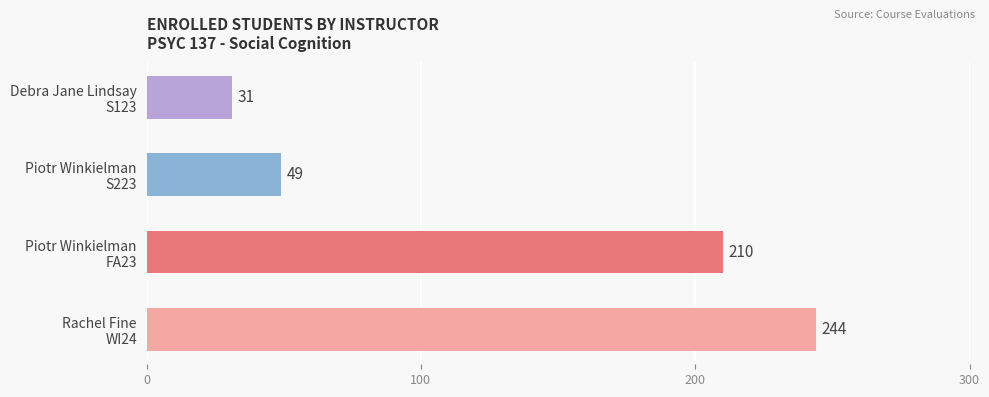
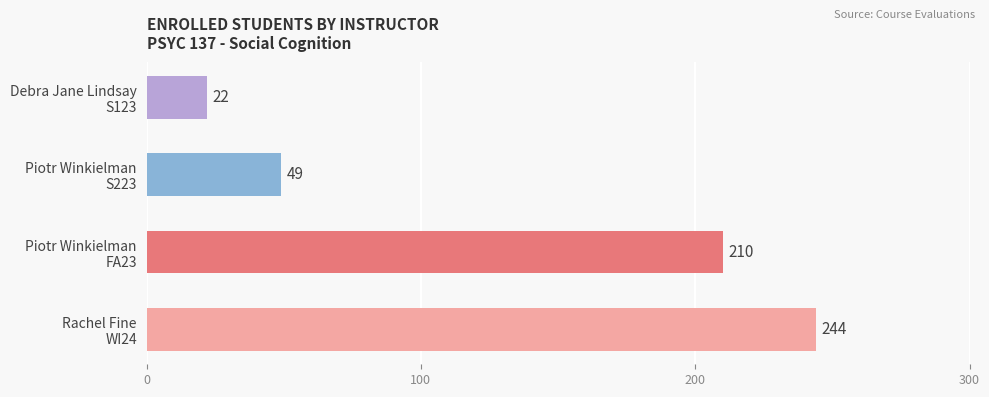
Debra Jane Lindsay S123: 31 -> 22
